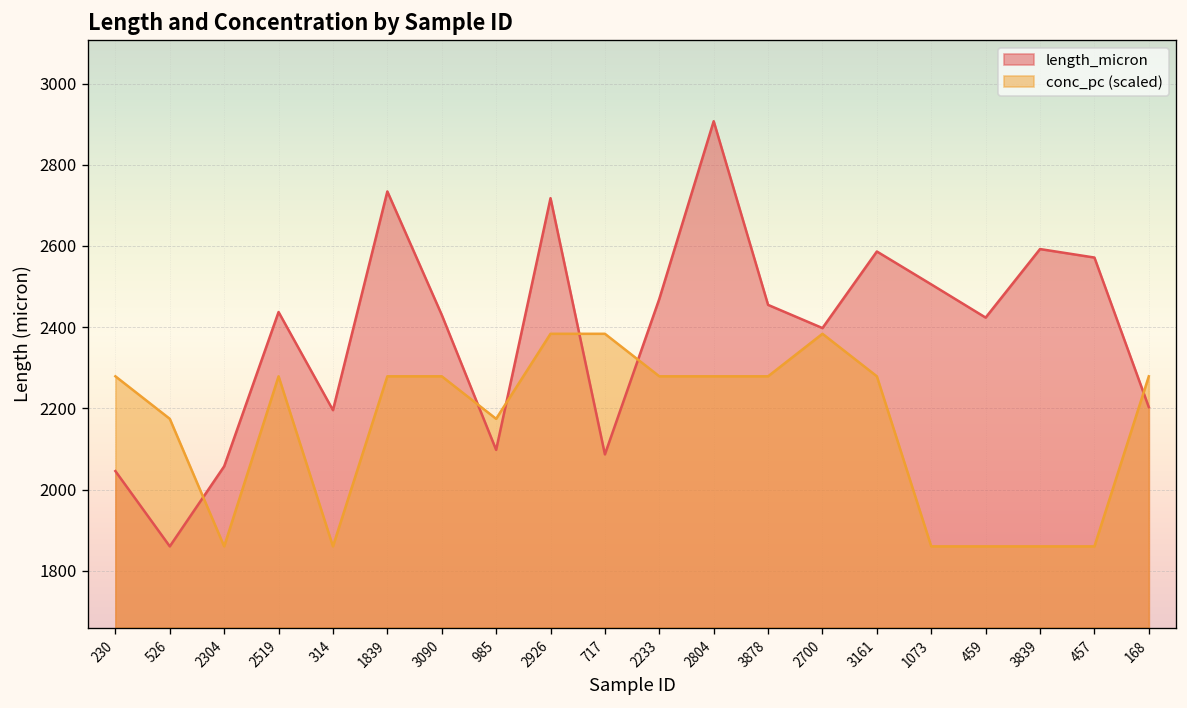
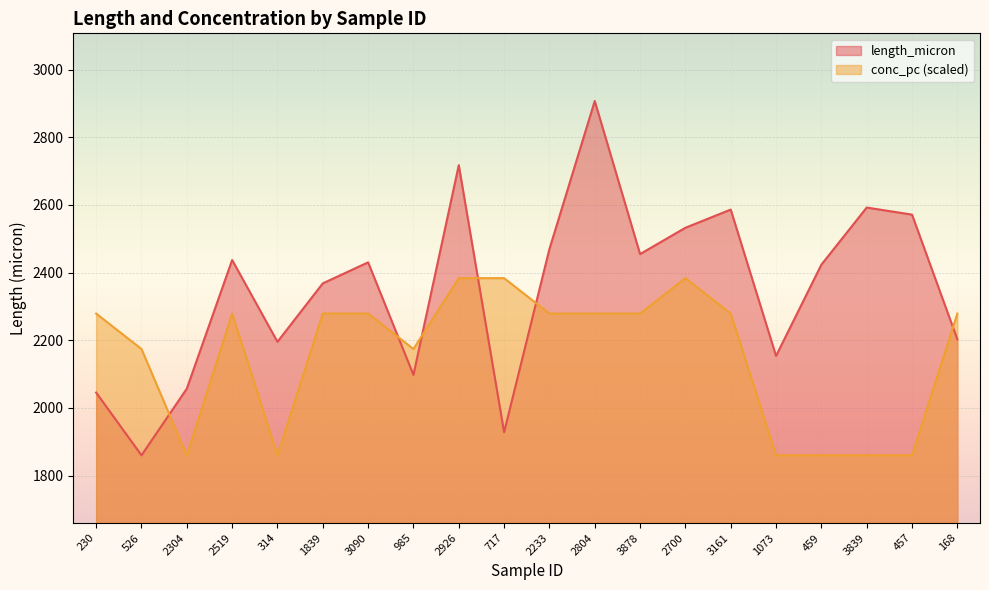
length_micron, 1839: 2730 -> 2370
length_micron, 717: 2090 -> 1930
length_micron, 2700: 2400 -> 2530
length_micron, 1073: 2510 -> 2150
